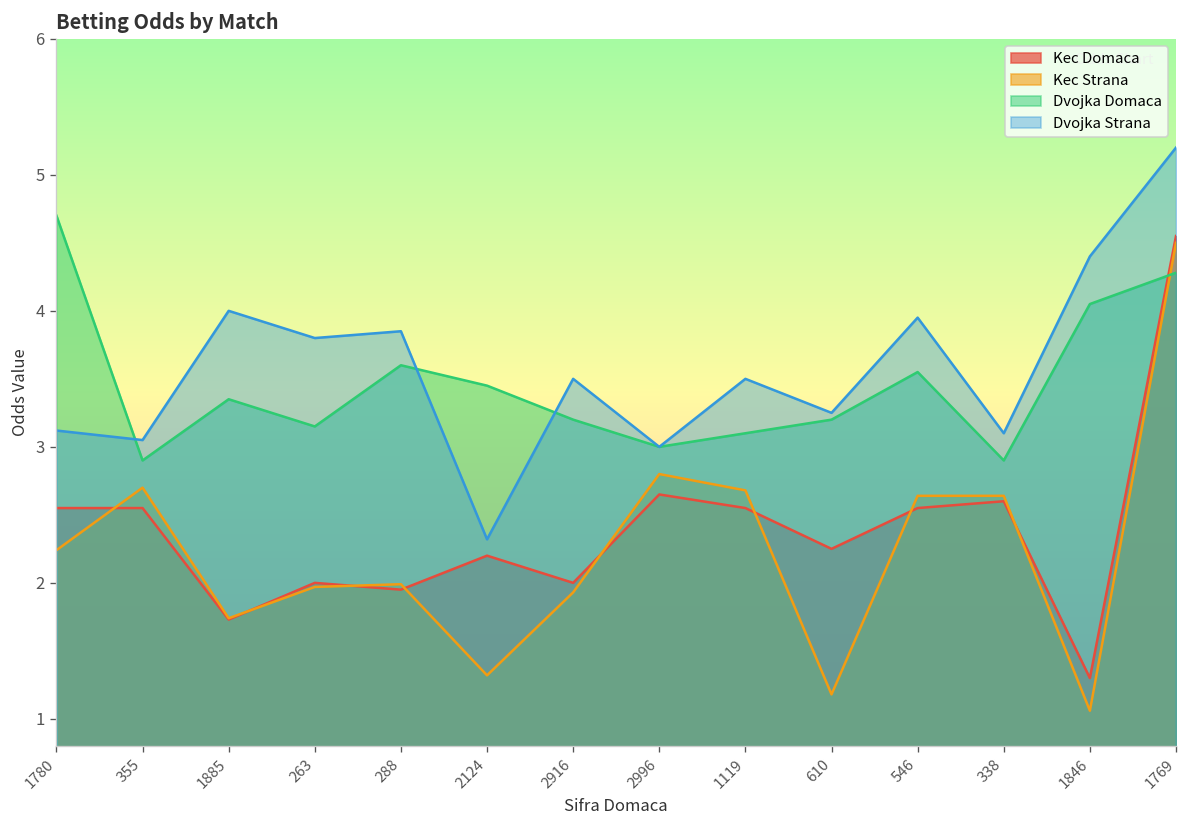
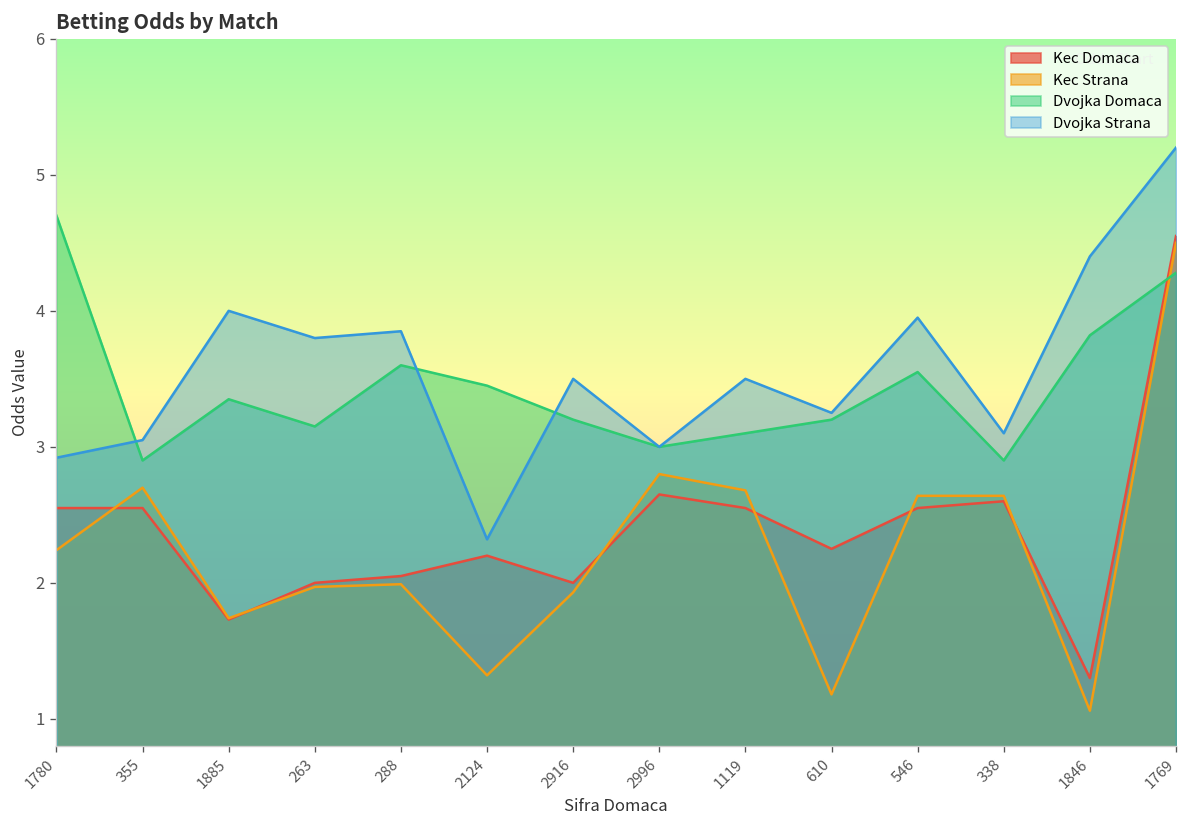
Dvojka Strana, 1780: 3.12 -> 2.92
Kec Domaca, 288: 1.95 -> 2.05
Dvojka Domaca, 1846: 4.05 -> 3.82
